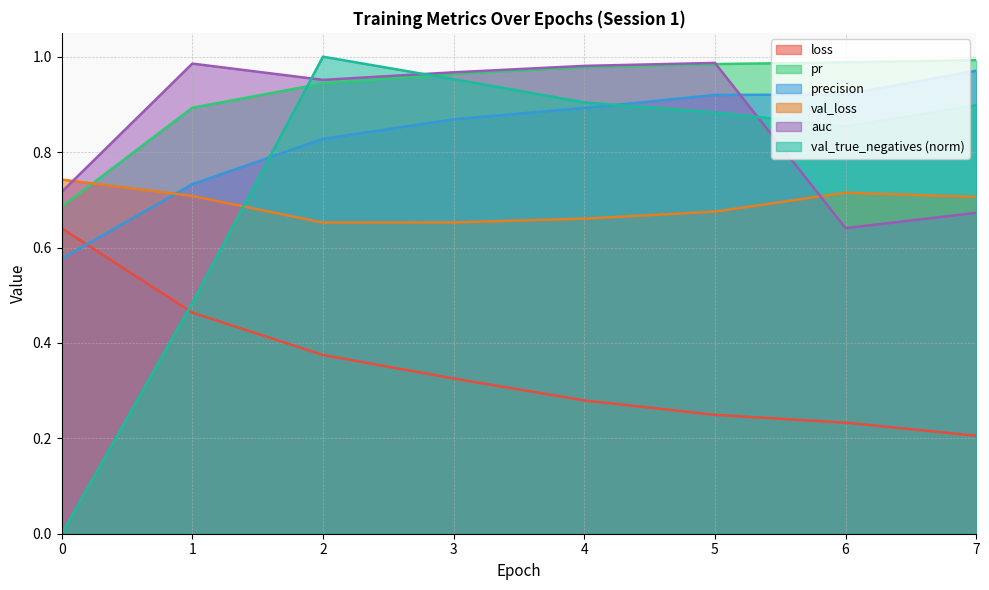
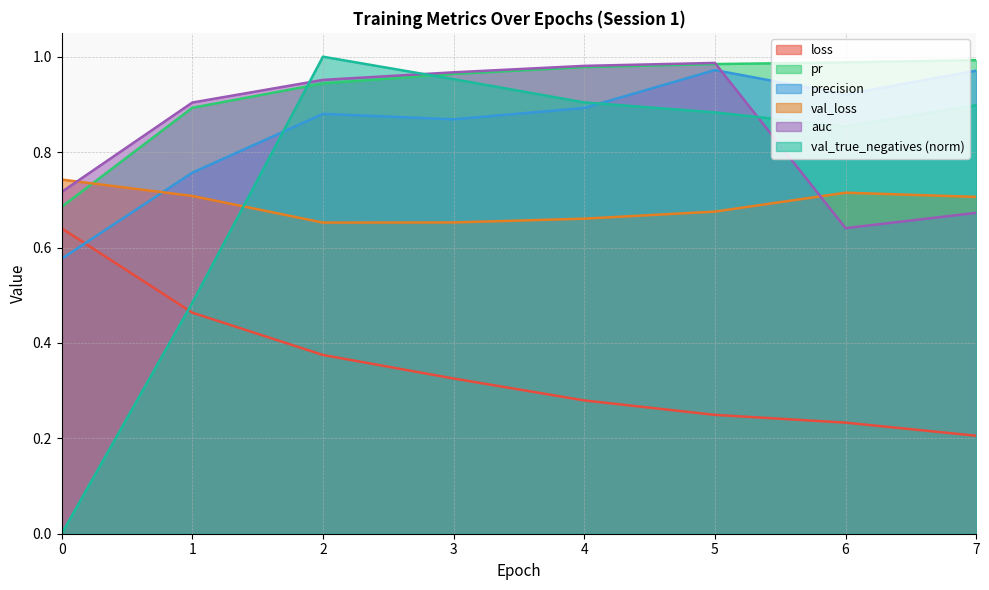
precision, 1: 0.73 -> 0.76
auc, 1: 0.99 -> 0.90
precision, 2: 0.83 -> 0.88
precision, 5: 0.92 -> 0.97
